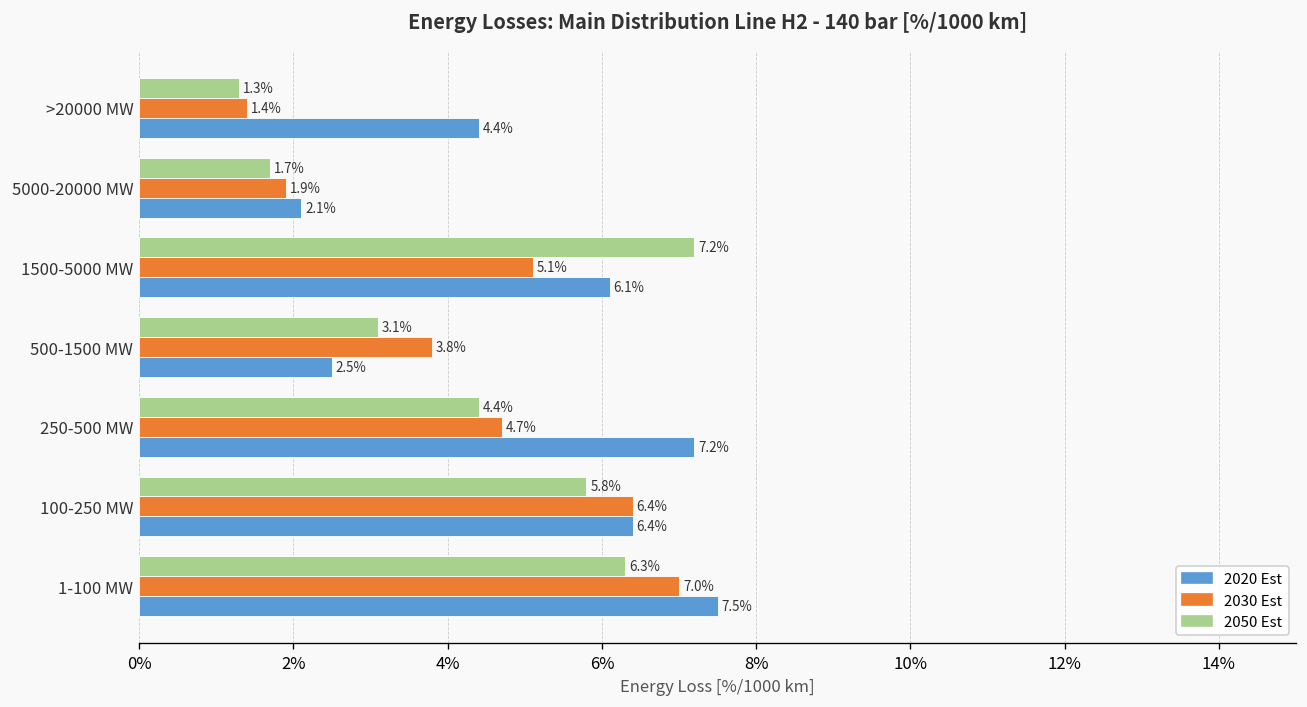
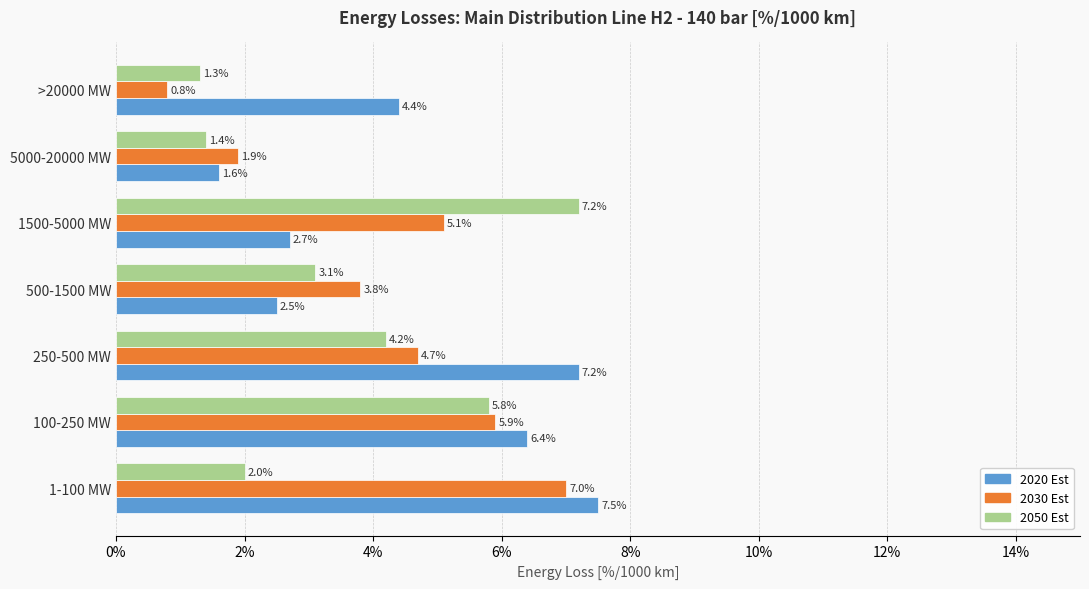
2030 Est, >20000 MW: 1.4% -> 0.8%
2050 Est, 5000-20000 MW: 1.7% -> 1.4%
2020 Est, 5000-20000 MW: 2.1% -> 1.6%
2020 Est, 1500-5000 MW: 6.1% -> 2.7%
2050 Est, 250-500 MW: 4.4% -> 4.2%
2030 Est, 100-250 MW: 6.4% -> 5.9%
2050 Est, 1-100 MW: 6.3% -> 2.0%
